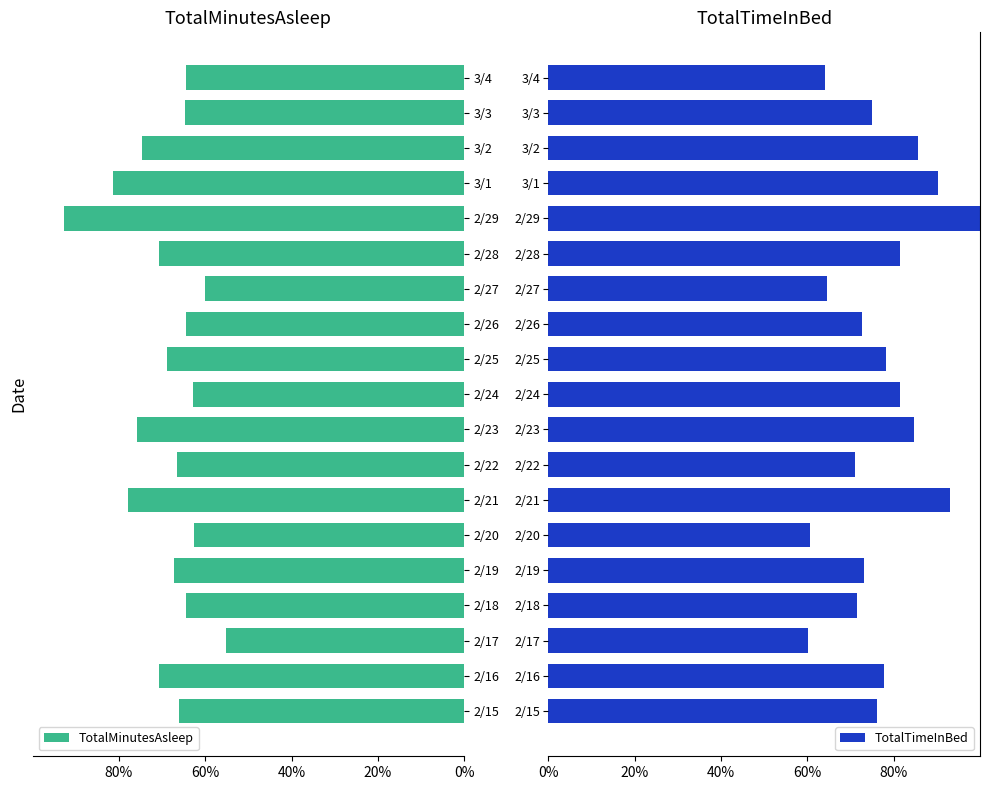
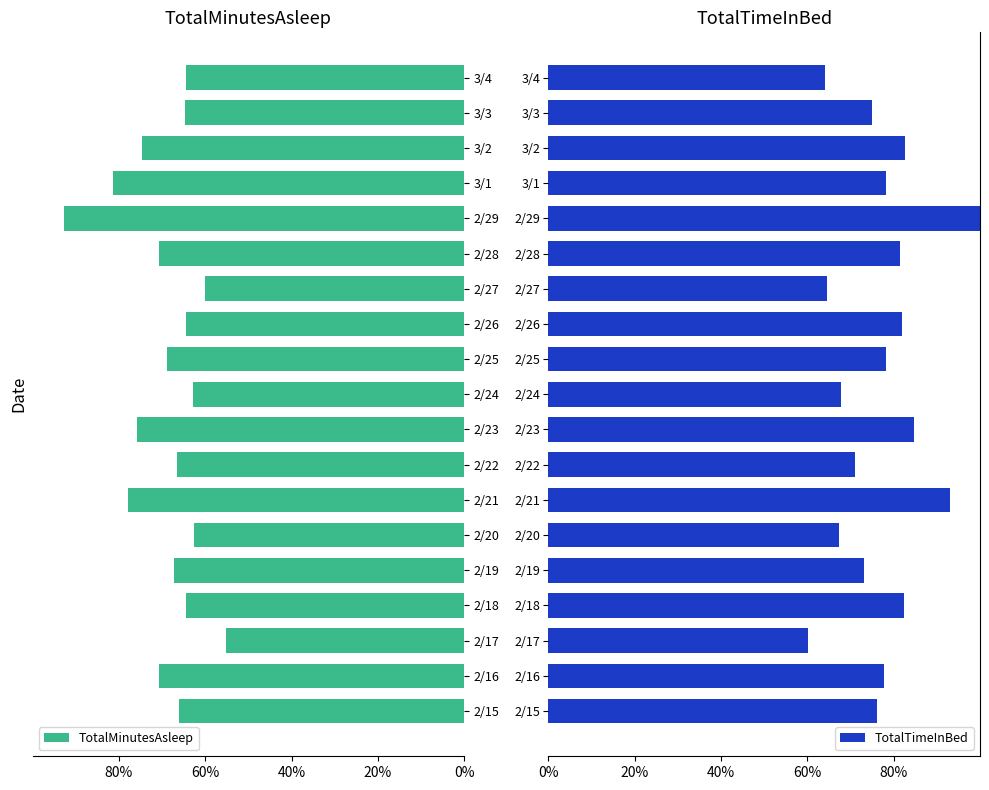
TotalTimeInBed, 3/2: 86% -> 83%
TotalTimeInBed, 3/1: 90% -> 78%
TotalTimeInBed, 2/26: 73% -> 82%
TotalTimeInBed, 2/24: 81% -> 68%
TotalTimeInBed, 2/20: 61% -> 67%
TotalTimeInBed, 2/18: 72% -> 82%
